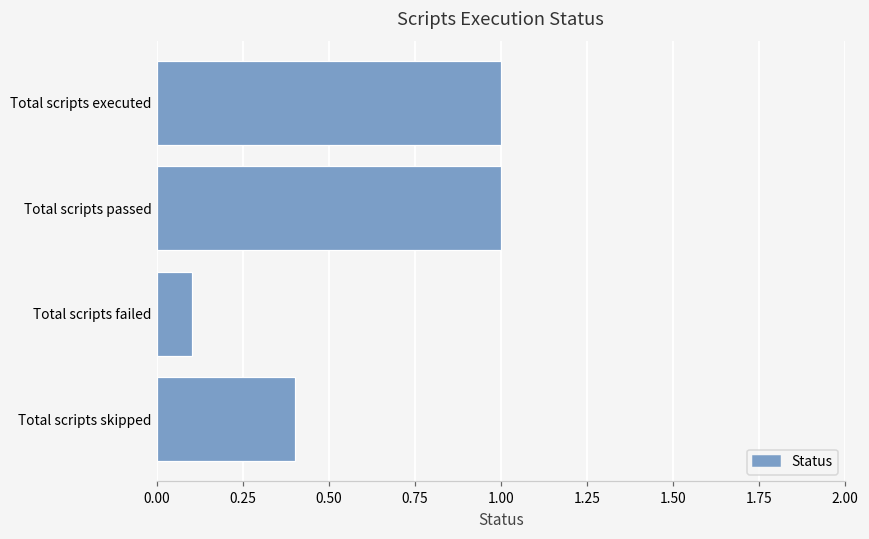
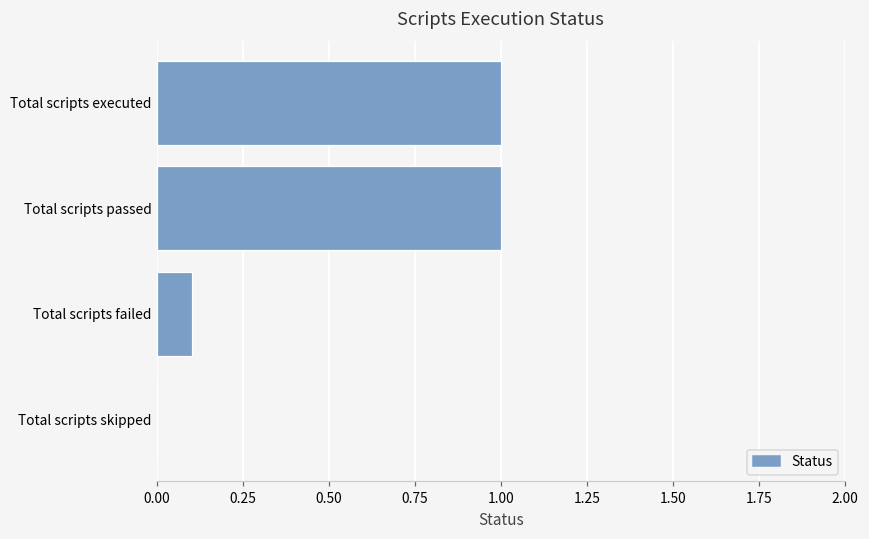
Total scripts skipped: 0.4 -> 0.0
